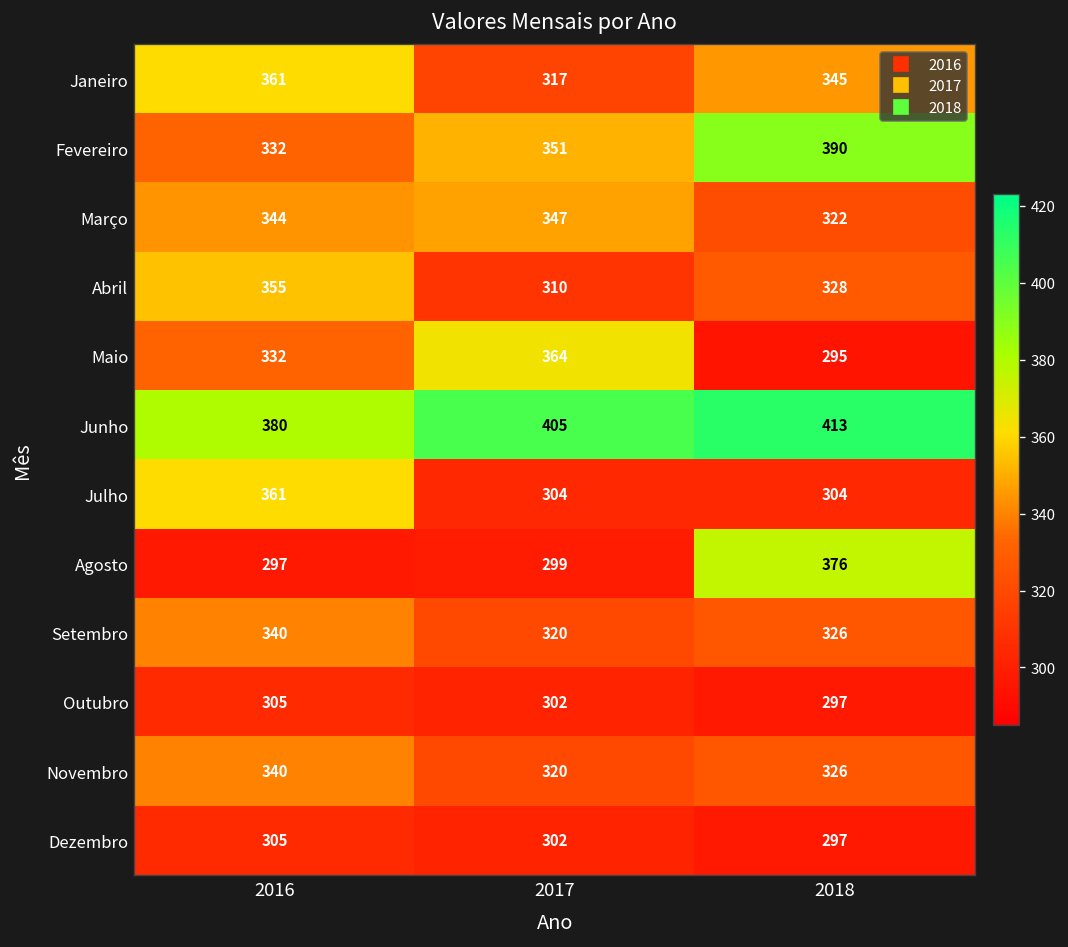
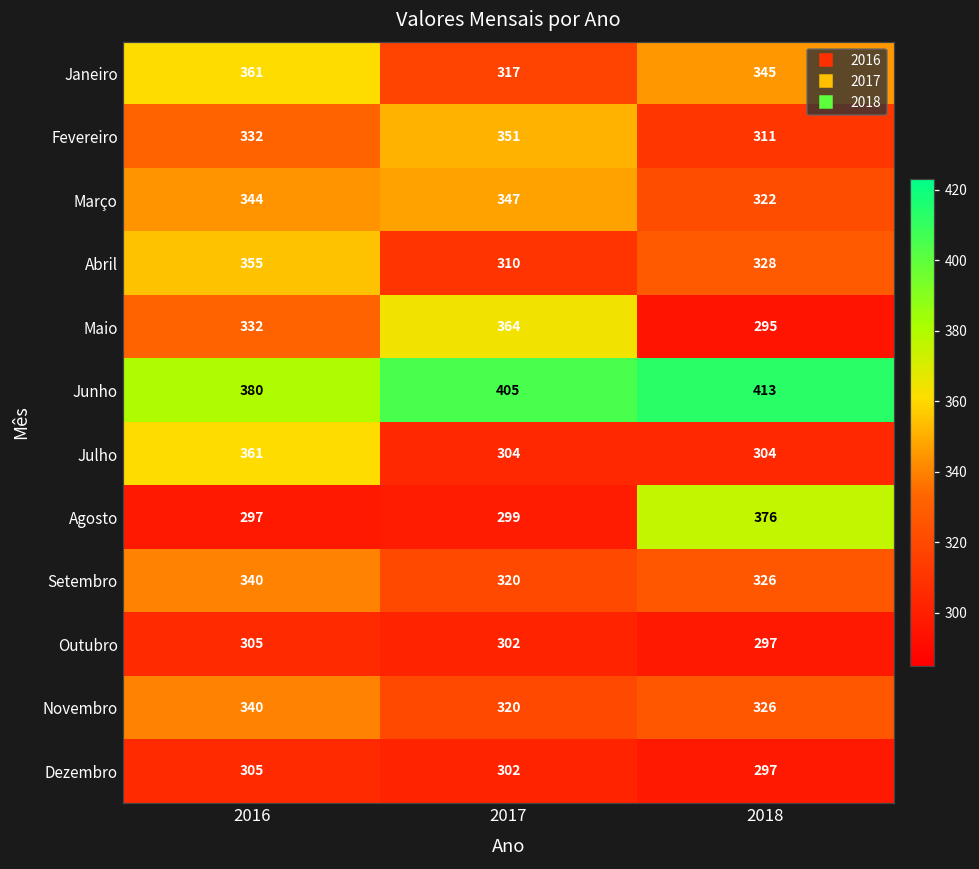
Fevereiro, 2018: 390 -> 311
